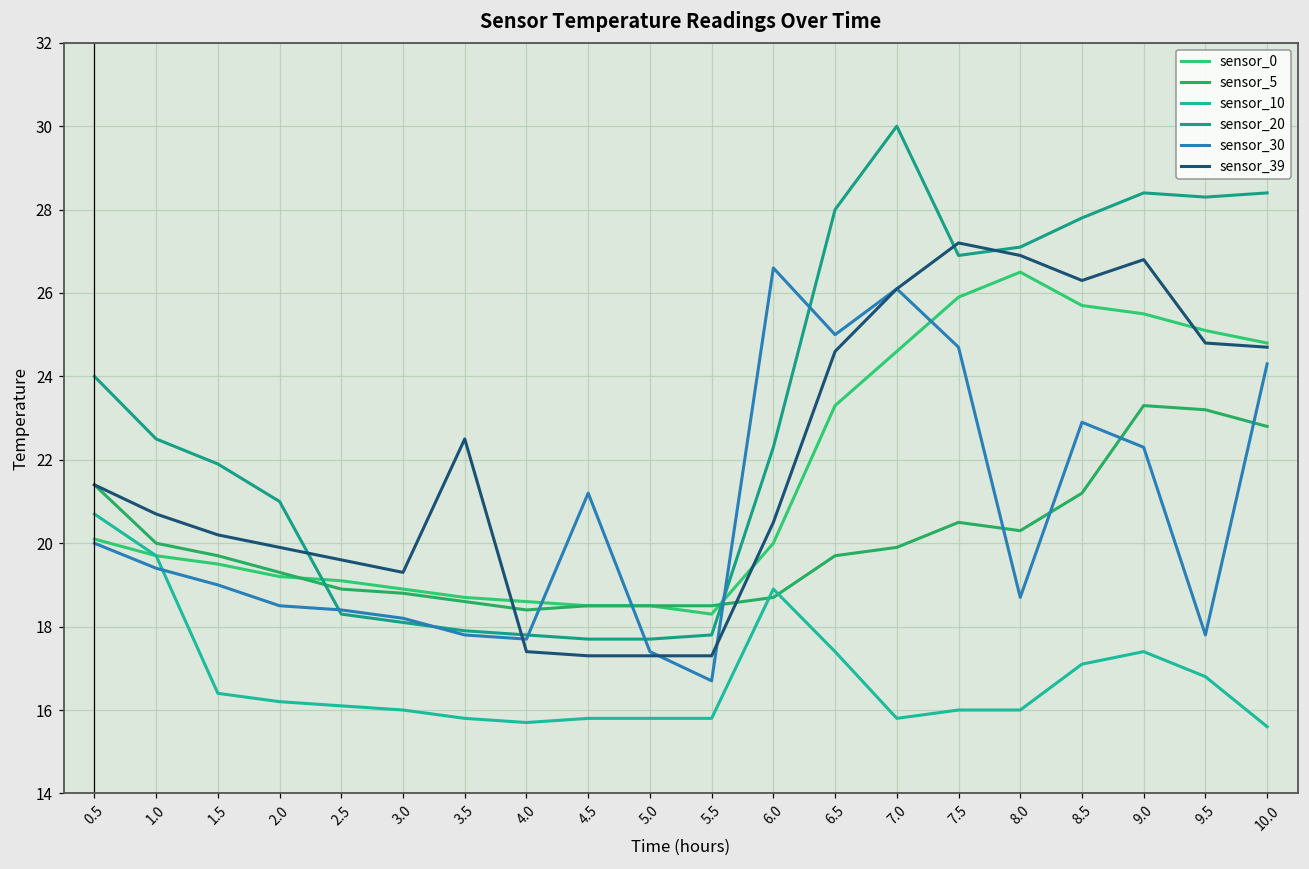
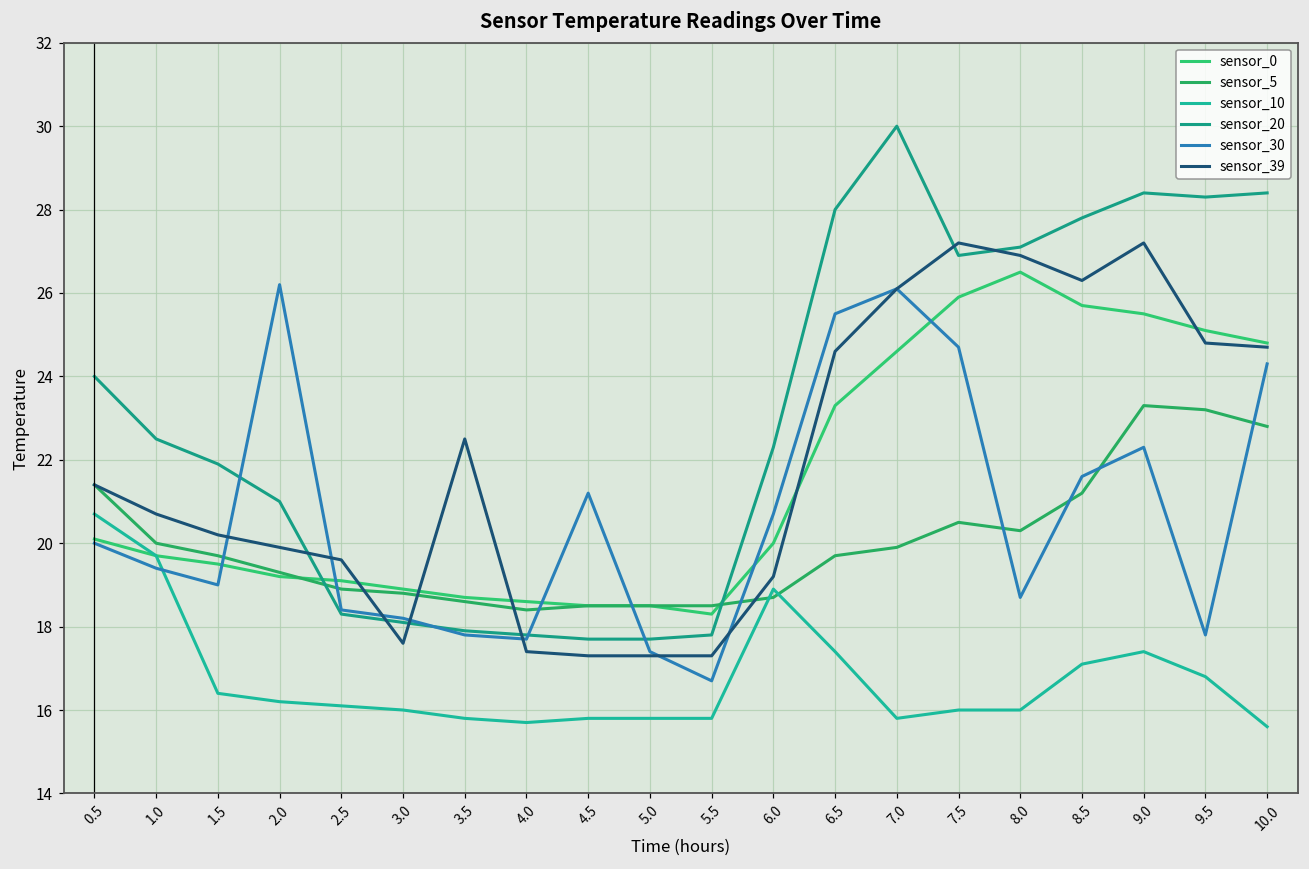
sensor_30, 2.0: 18.5 -> 26.2
sensor_39, 3.0: 19.3 -> 17.6
sensor_30, 6.0: 26.6 -> 20.7
sensor_39, 6.0: 20.5 -> 19.2
sensor_30, 6.5: 25.0 -> 25.5
sensor_30, 8.5: 22.9 -> 21.6
sensor_39, 9.0: 26.8 -> 27.2
